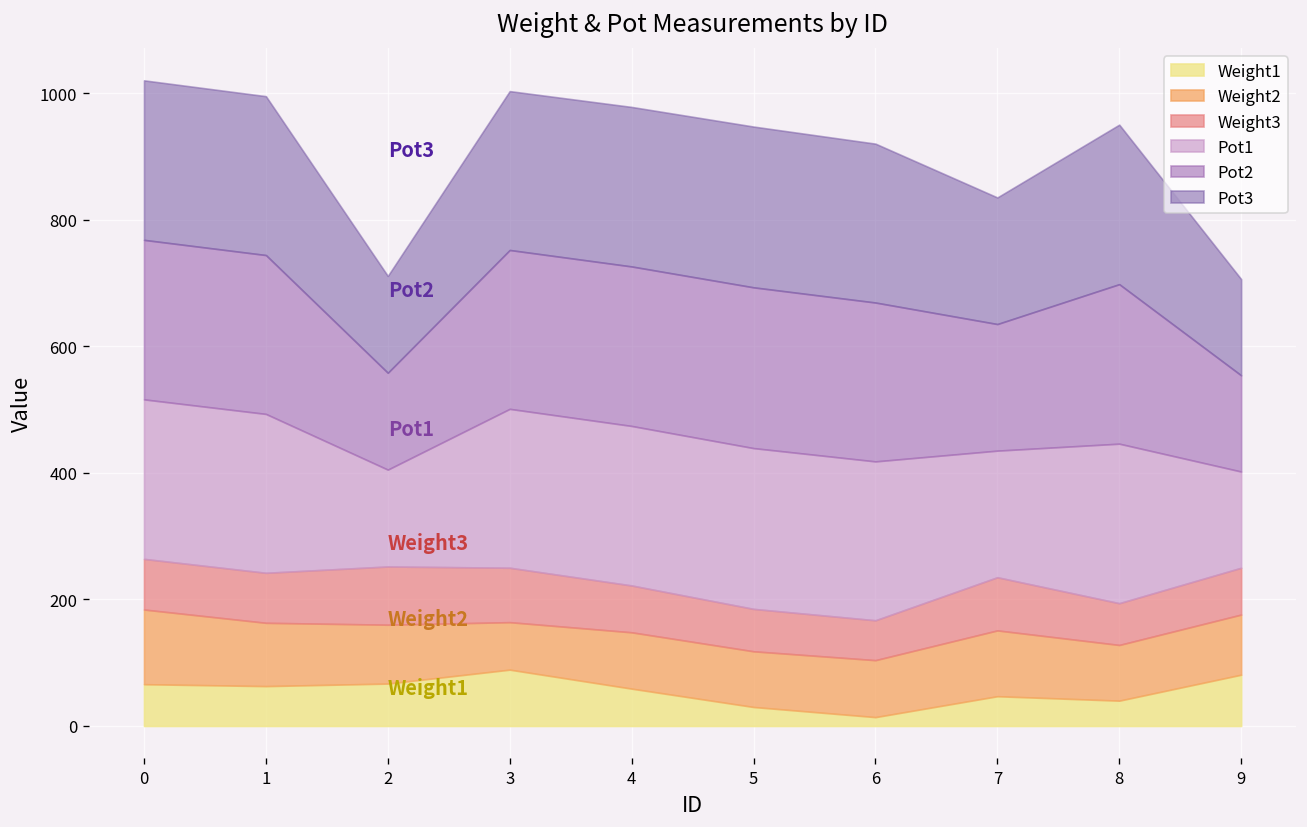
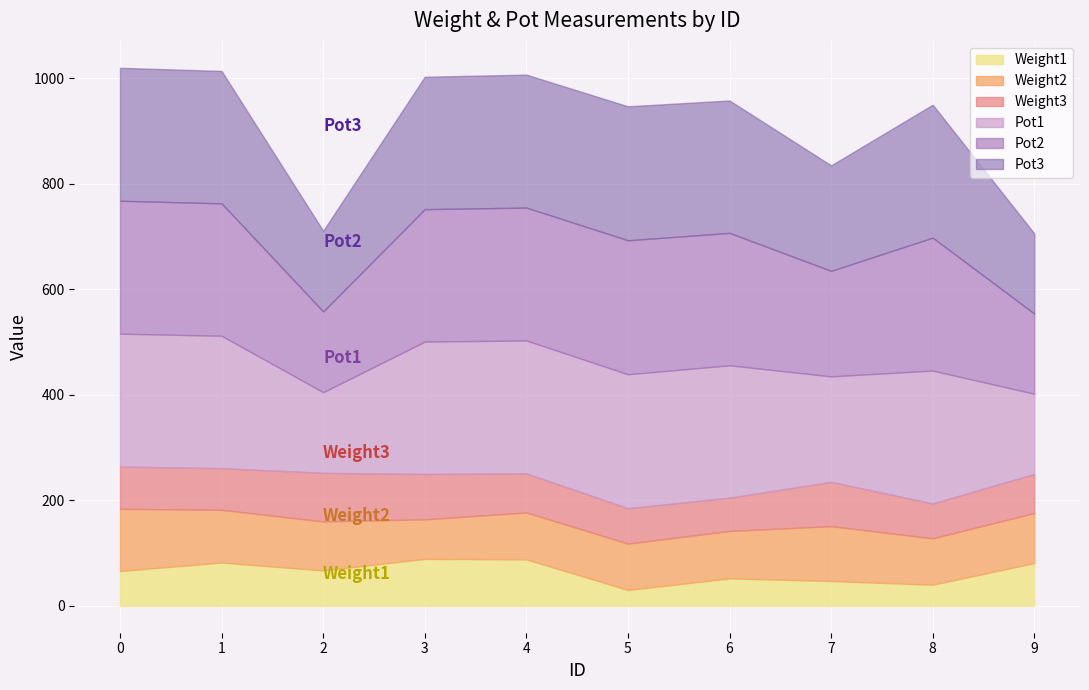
Weight1, 1: 60 -> 80
Weight1, 4: 60 -> 90
Weight1, 6: 10 -> 50
